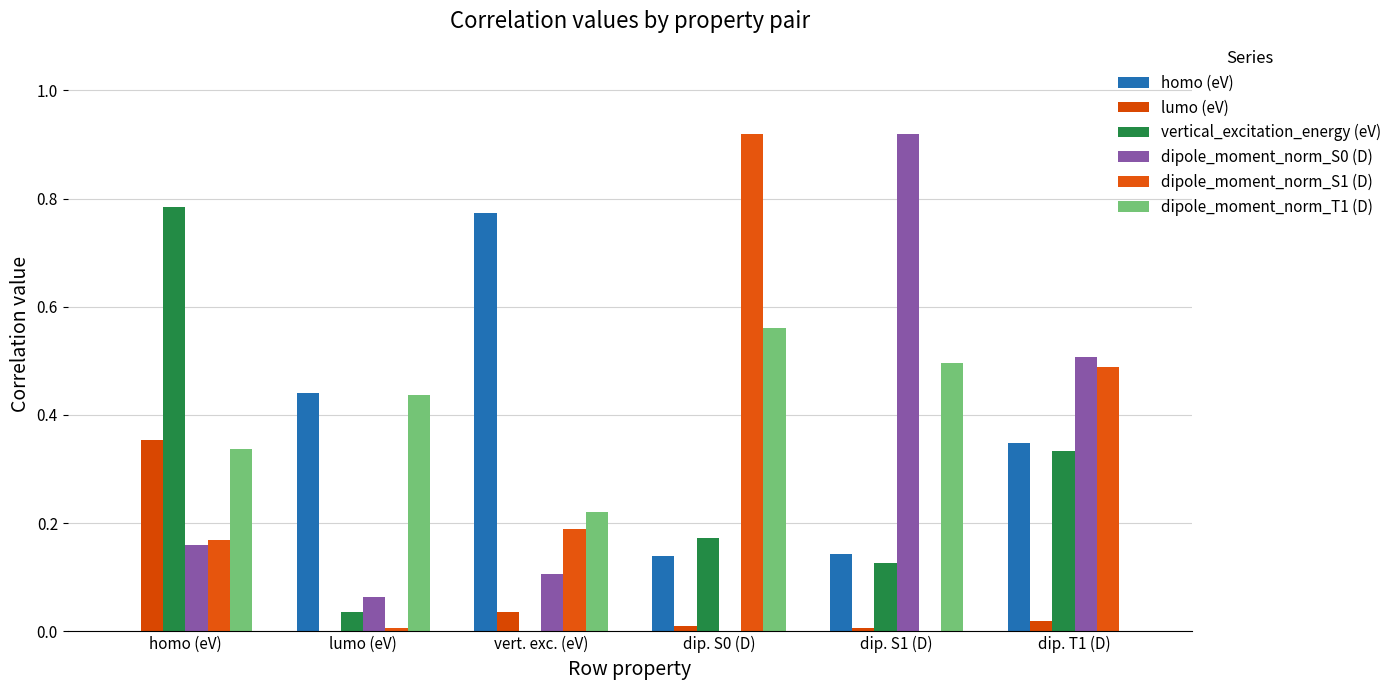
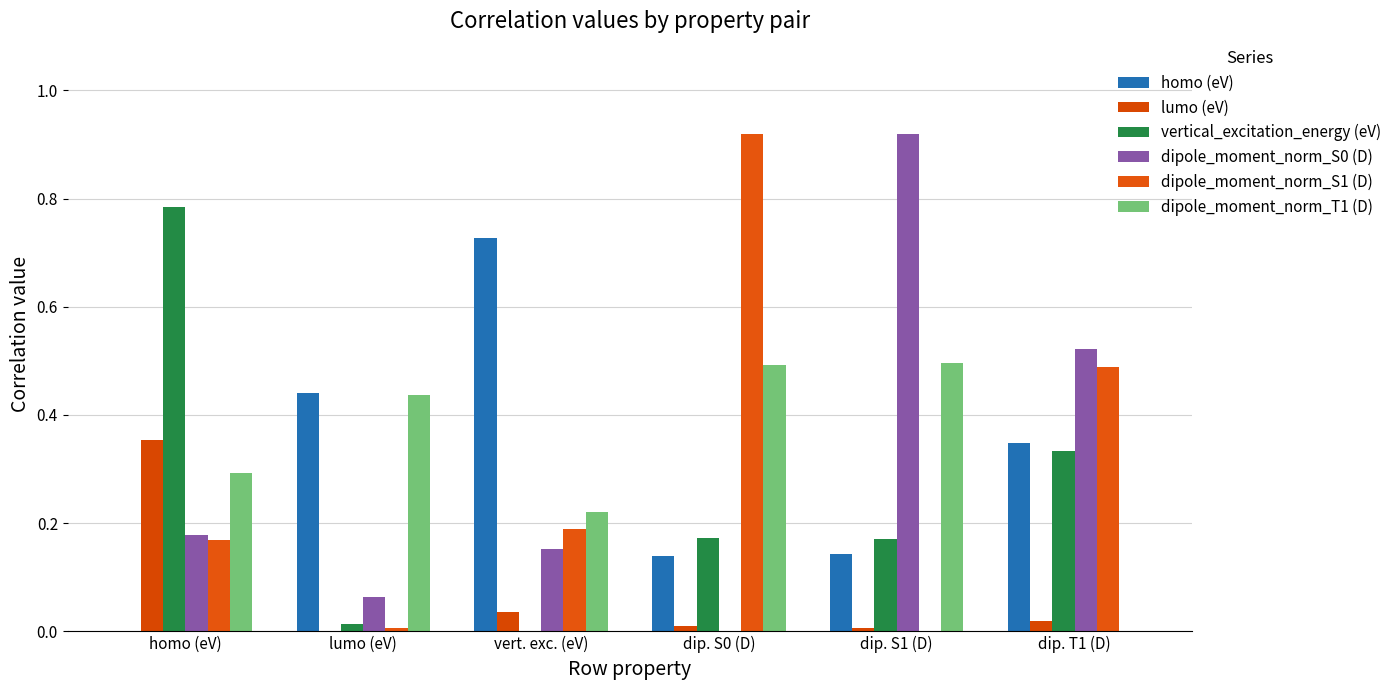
dipole_moment_norm_S0 (D), homo (eV): 0.16 -> 0.18
dipole_moment_norm_T1 (D), homo (eV): 0.34 -> 0.29
vertical_excitation_energy (eV), lumo (eV): 0.04 -> 0.01
homo (eV), vert. exc. (eV): 0.77 -> 0.73
dipole_moment_norm_S0 (D), vert. exc. (eV): 0.11 -> 0.15
dipole_moment_norm_T1 (D), dip. S0 (D): 0.56 -> 0.49
vertical_excitation_energy (eV), dip. S1 (D): 0.13 -> 0.17
dipole_moment_norm_S0 (D), dip. T1 (D): 0.51 -> 0.52
